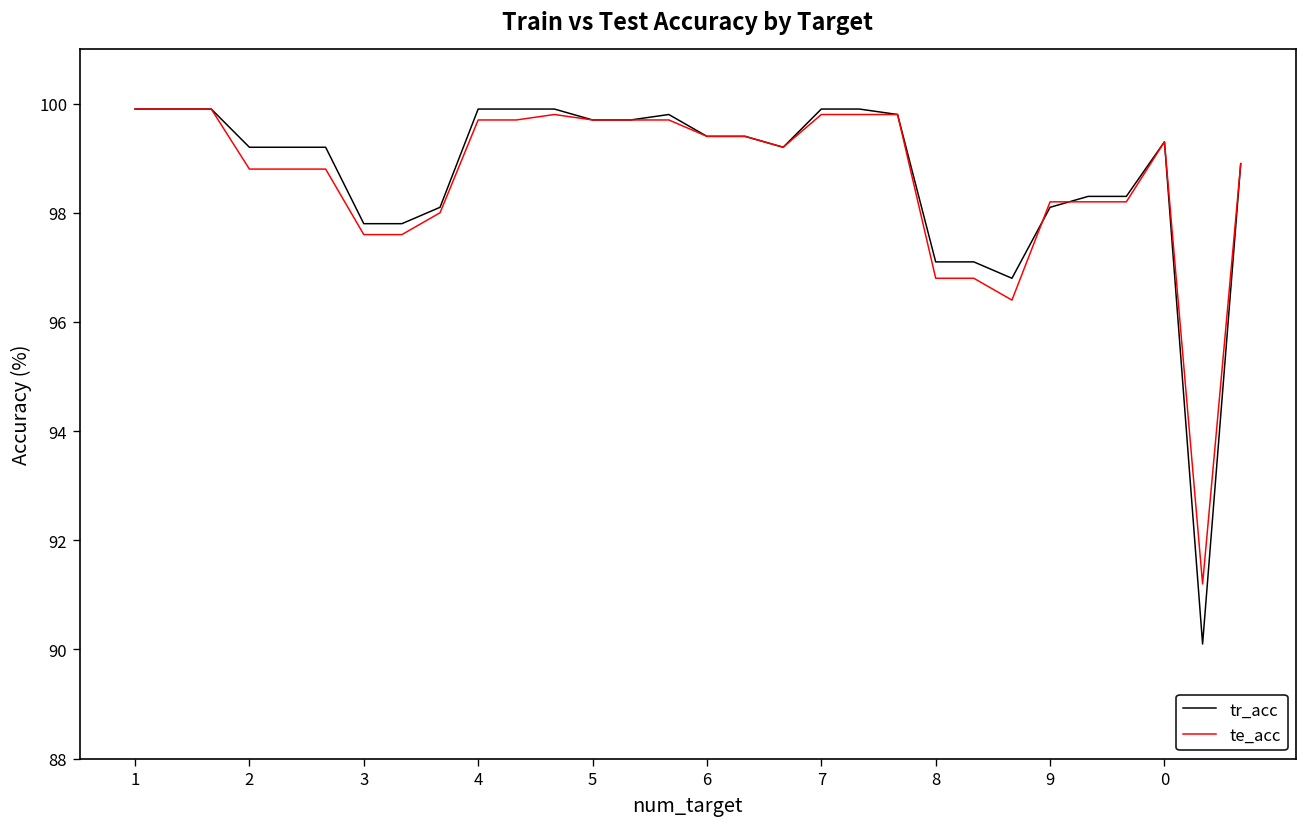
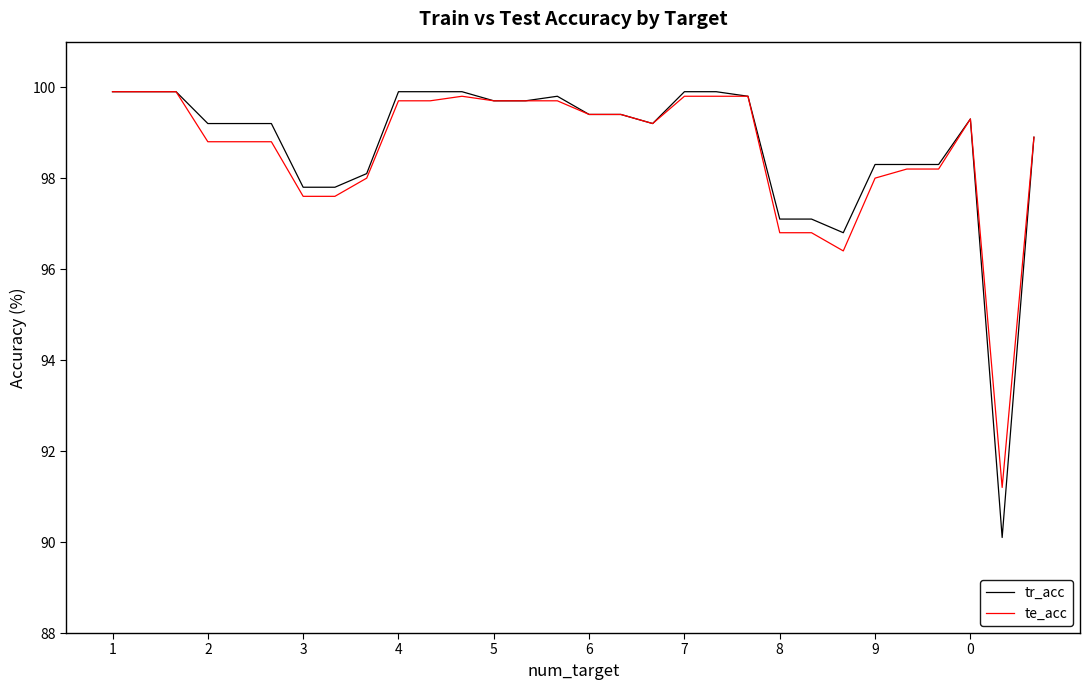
tr_acc, 9: 98.1 -> 98.3
te_acc, 9: 98.2 -> 98.0
